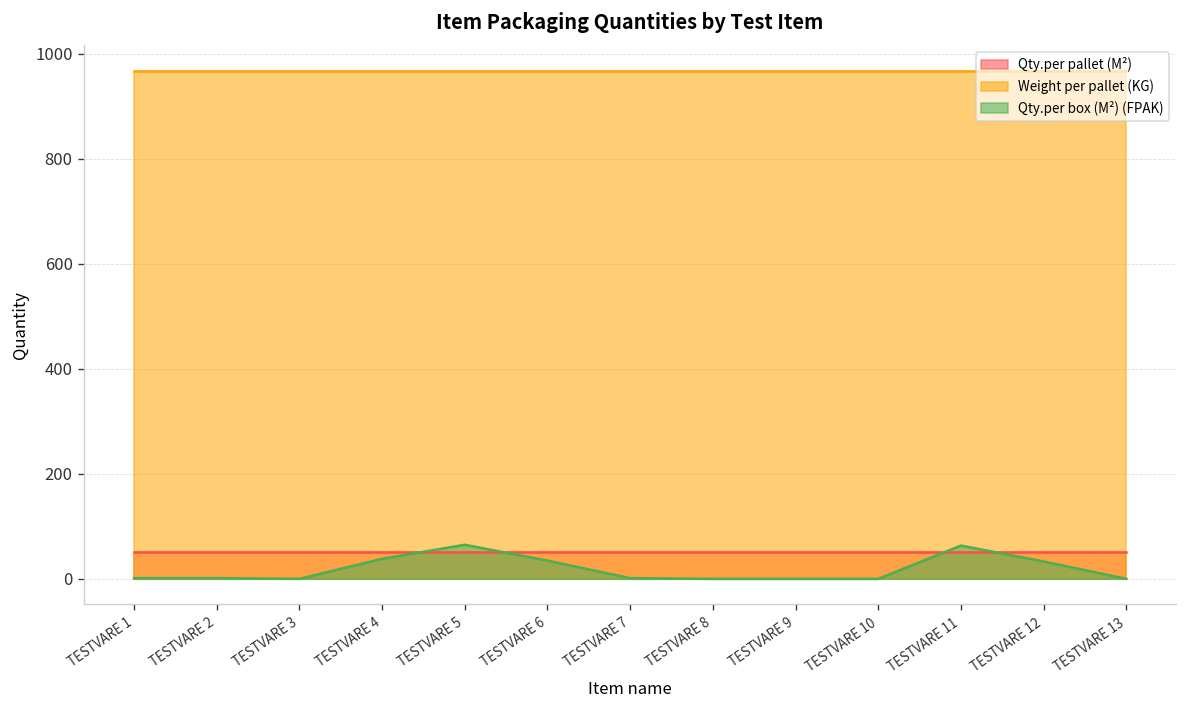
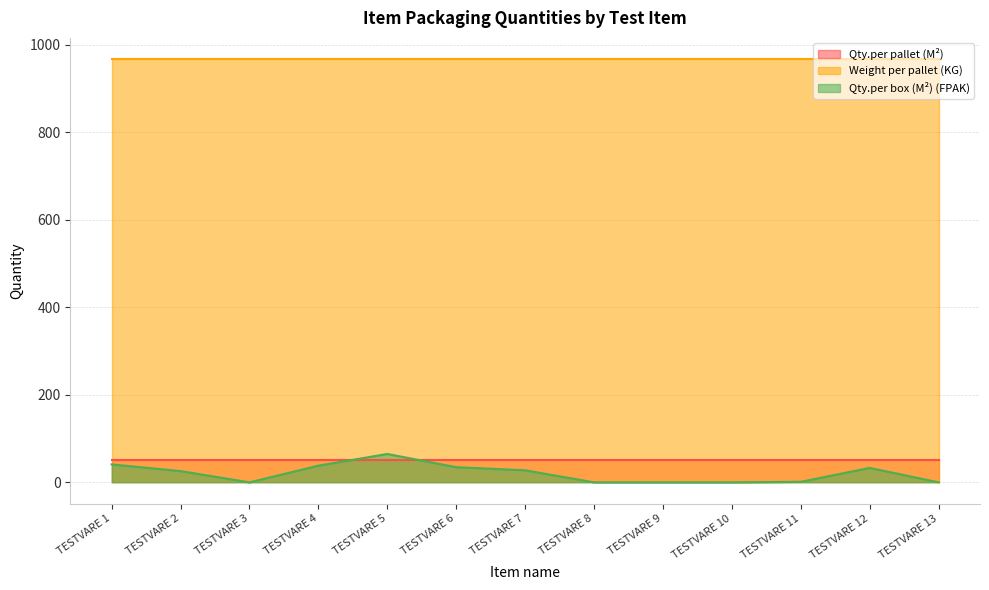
Qty.per box (M²) (FPAK), TESTVARE 1: 0 -> 40
Qty.per box (M²) (FPAK), TESTVARE 2: 0 -> 30
Qty.per box (M²) (FPAK), TESTVARE 7: 0 -> 30
Qty.per box (M²) (FPAK), TESTVARE 11: 60 -> 0
